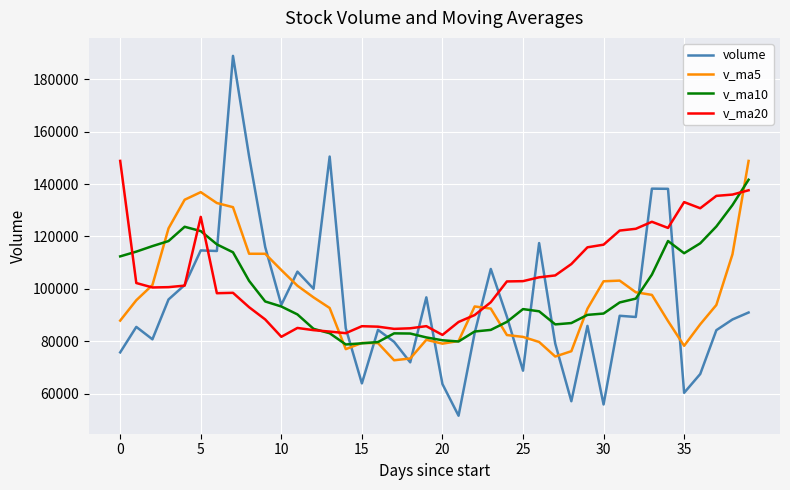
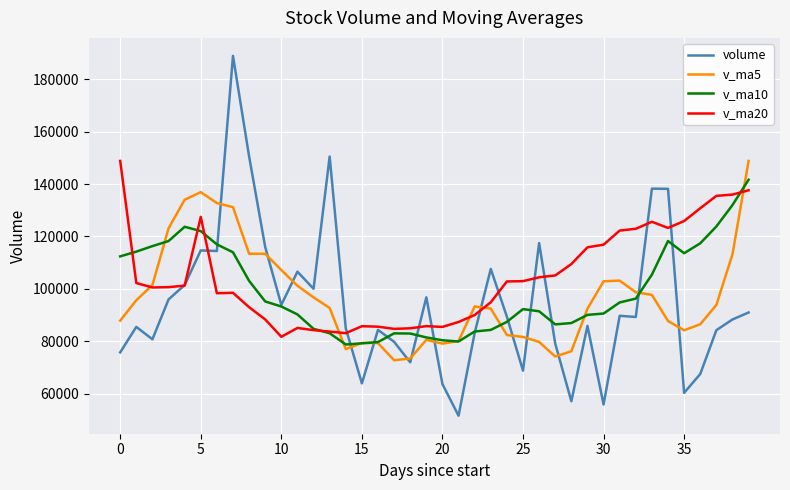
v_ma20, 20: 82000 -> 85000
v_ma5, 35: 78000 -> 84000
v_ma20, 35: 133000 -> 126000
